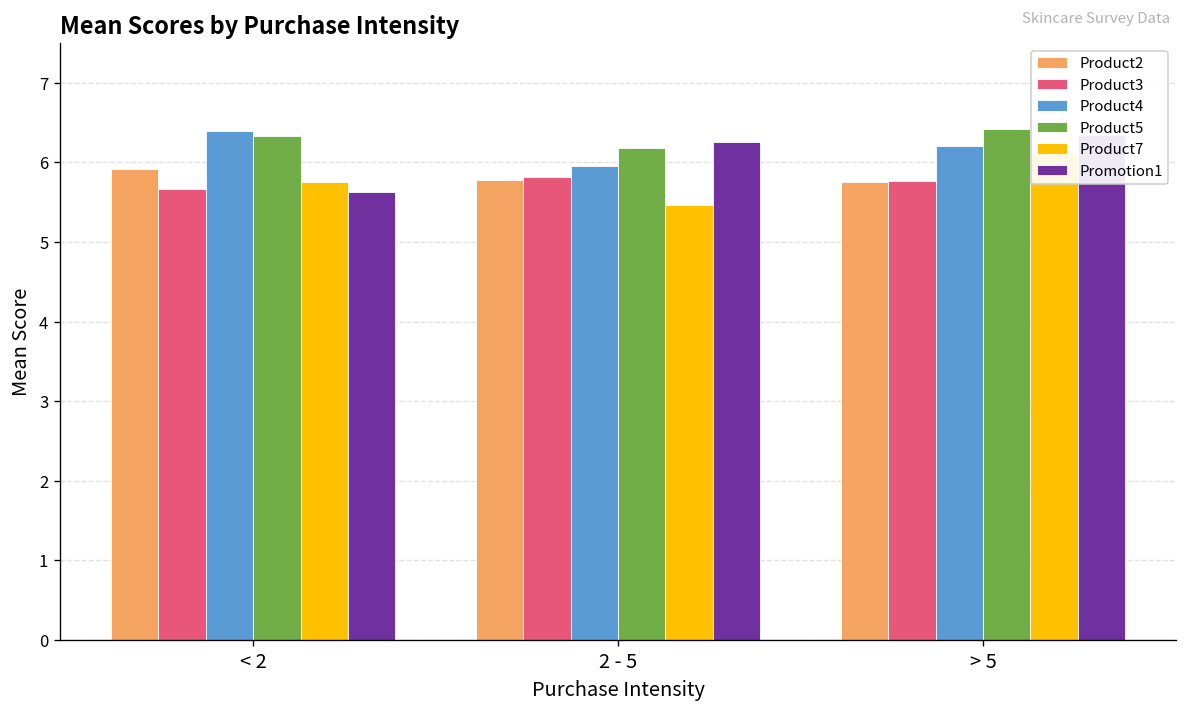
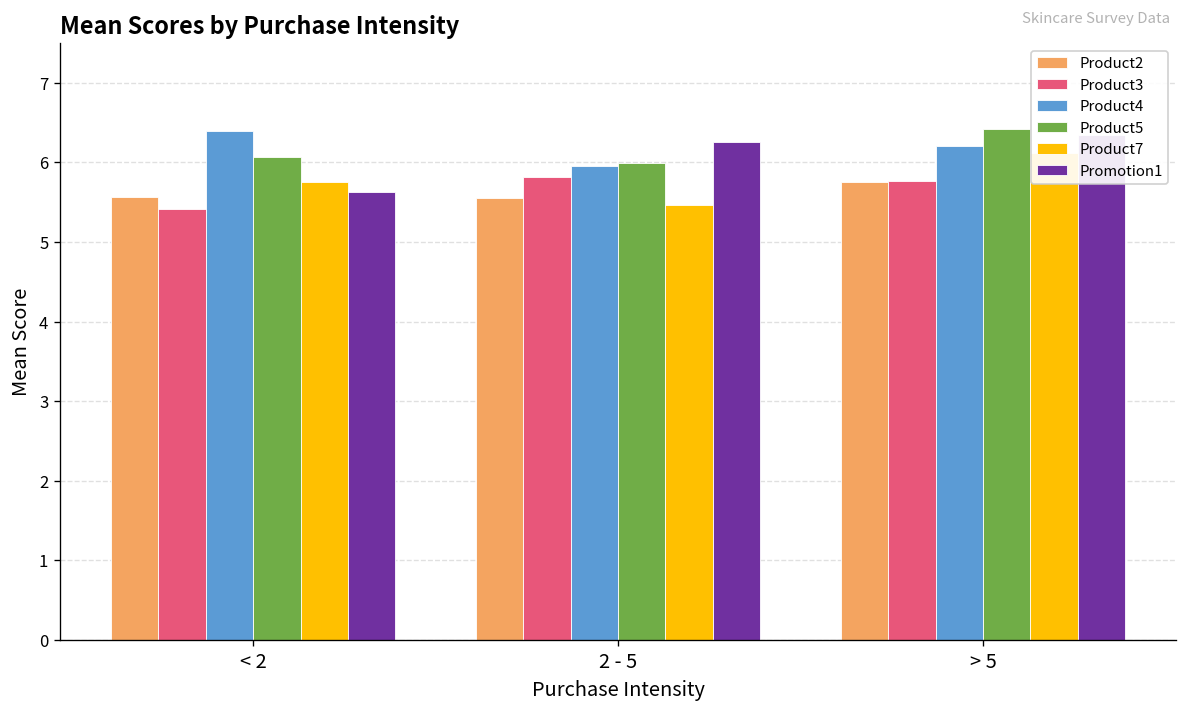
Product2, < 2: 5.9 -> 5.6
Product3, < 2: 5.7 -> 5.4
Product5, < 2: 6.3 -> 6.1
Product2, 2 - 5: 5.8 -> 5.6
Product5, 2 - 5: 6.2 -> 6.0
